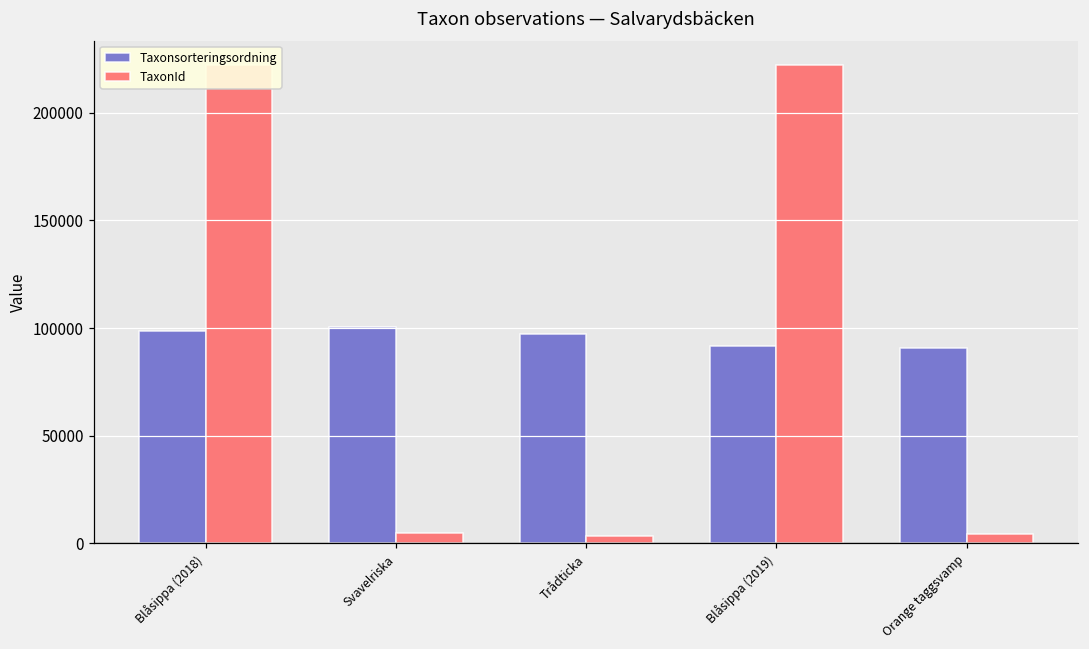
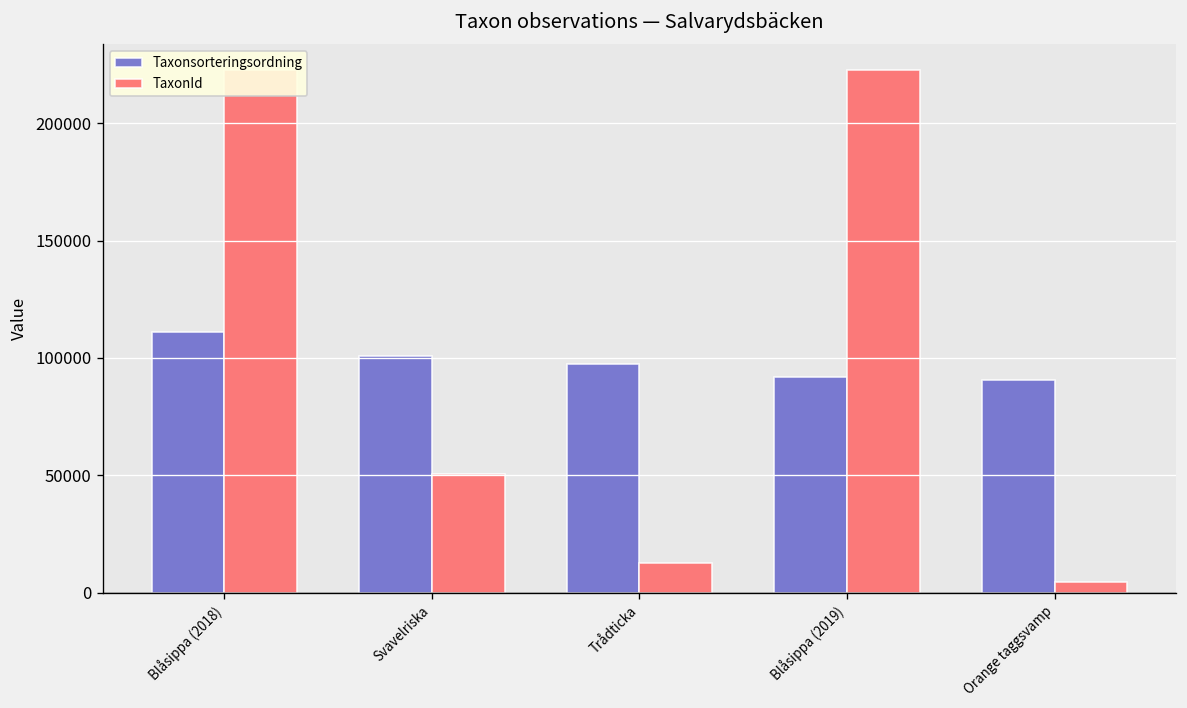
Taxonsorteringsordning, Blåsippa (2018): 99000 -> 111000
TaxonId, Svavelriska: 5000 -> 51000
TaxonId, Trådticka: 3000 -> 12000
